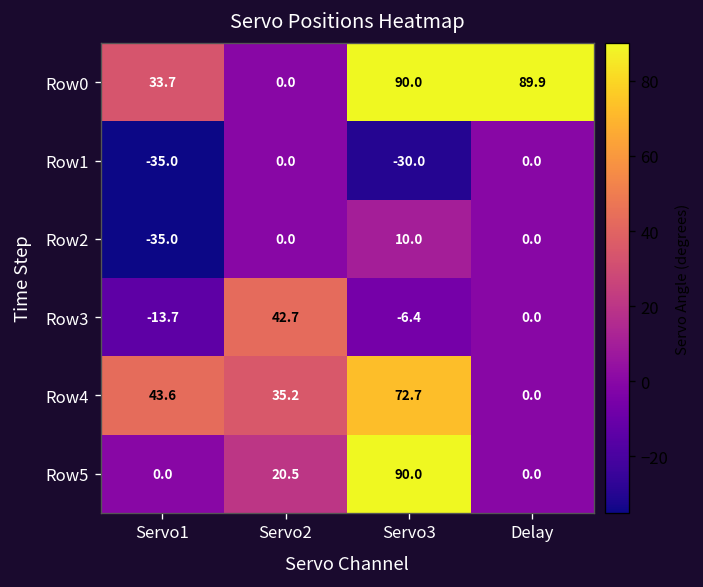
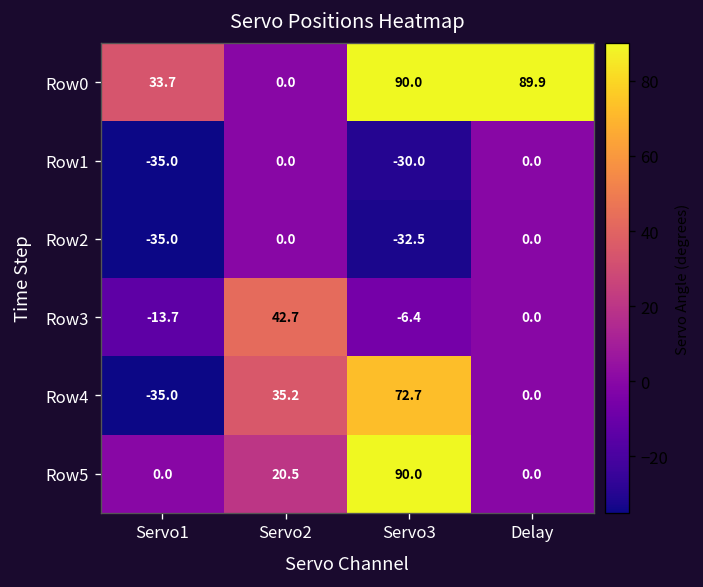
Row2, Servo3: 10.0 -> -32.5
Row4, Servo1: 43.6 -> -35.0
